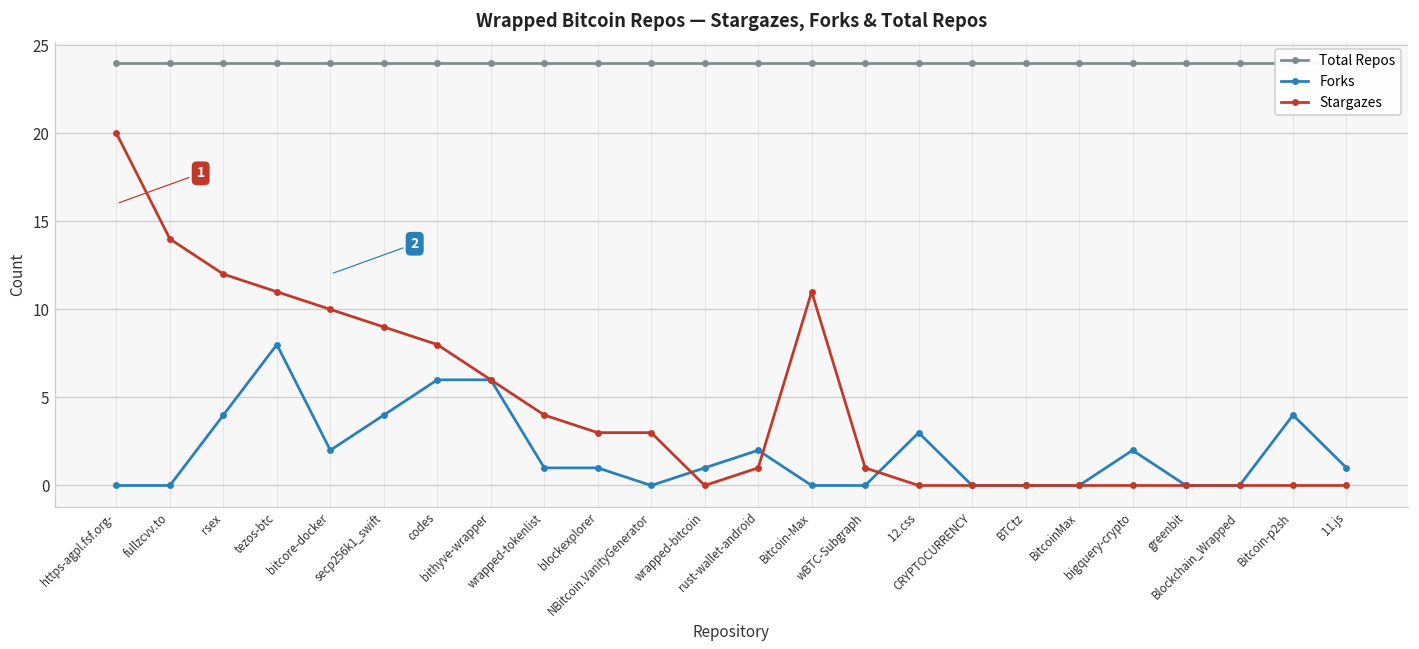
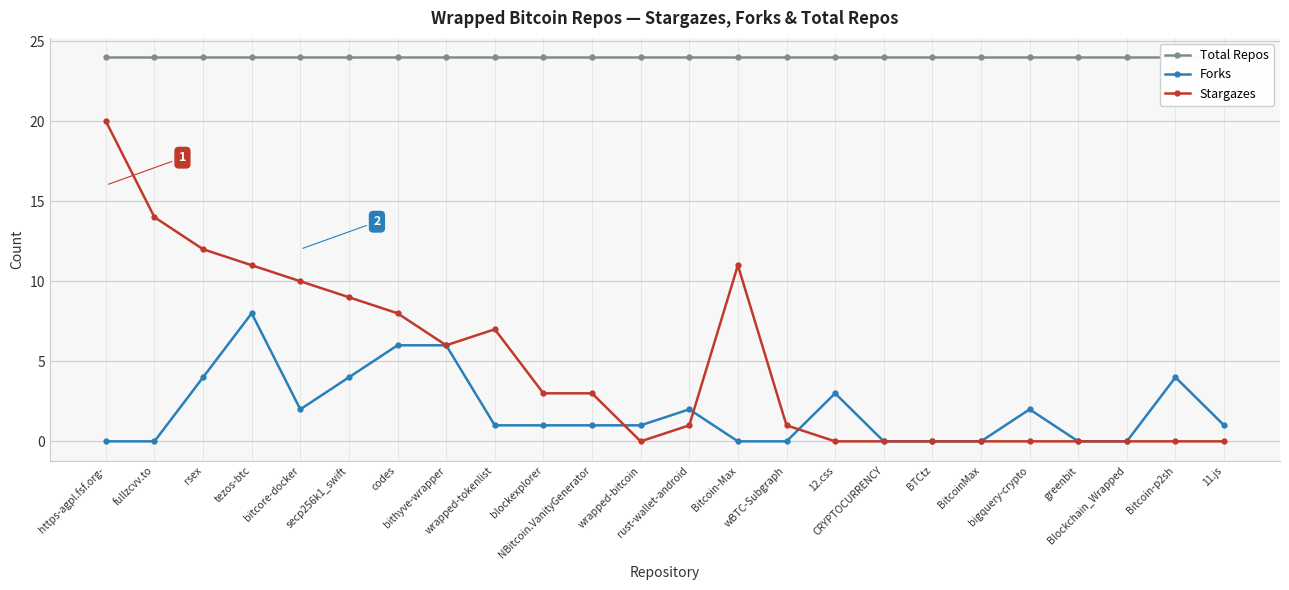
Stargazes, wrapped-tokenlist: 4 -> 7
Forks, NBitcoin.VanityGenerator: 0 -> 1
